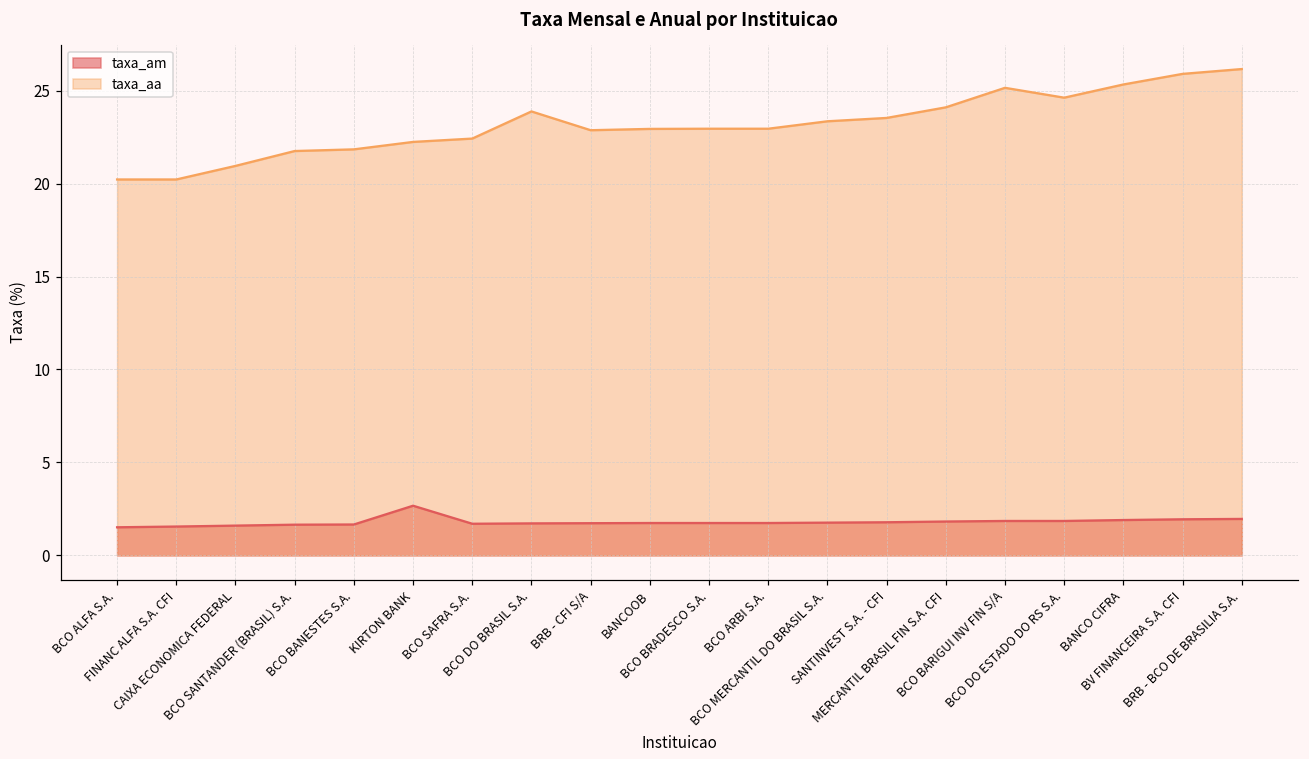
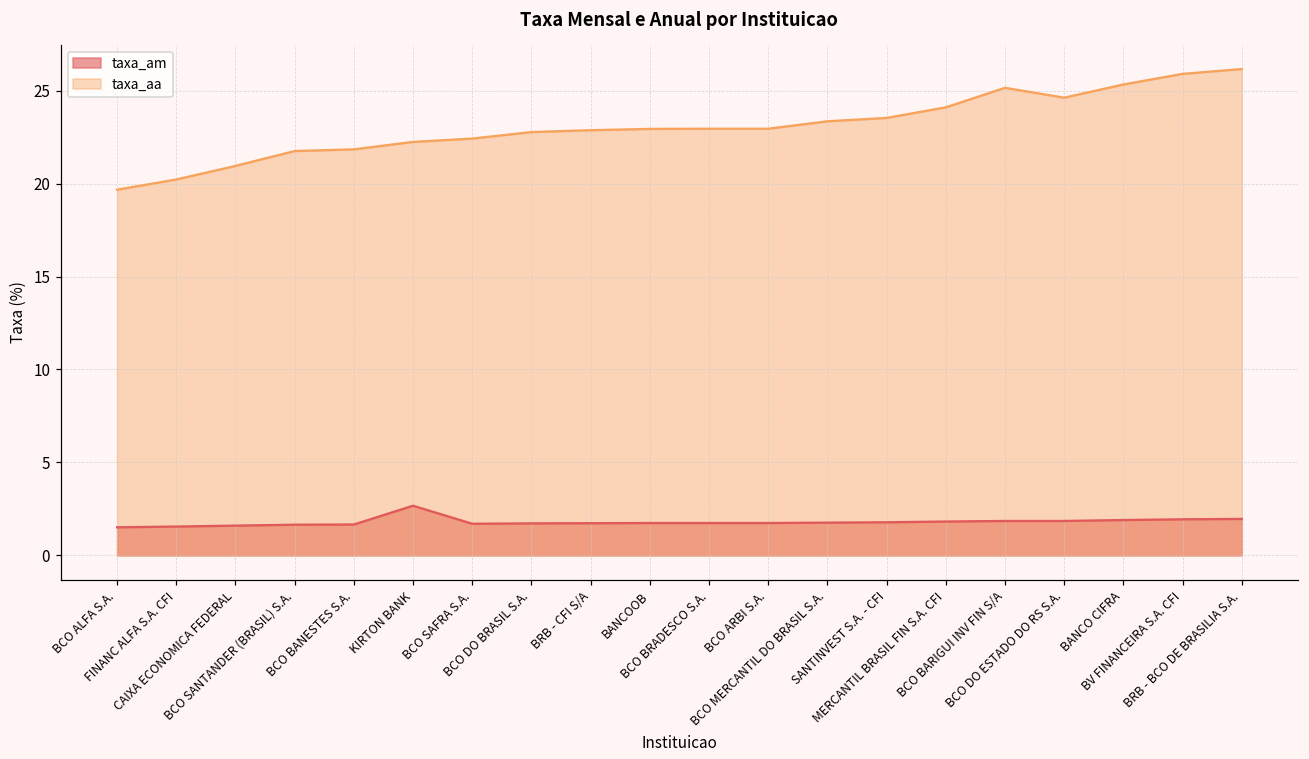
taxa_aa, BCO ALFA S.A.: 20.2 -> 19.7
taxa_aa, BCO DO BRASIL S.A.: 23.9 -> 22.8
